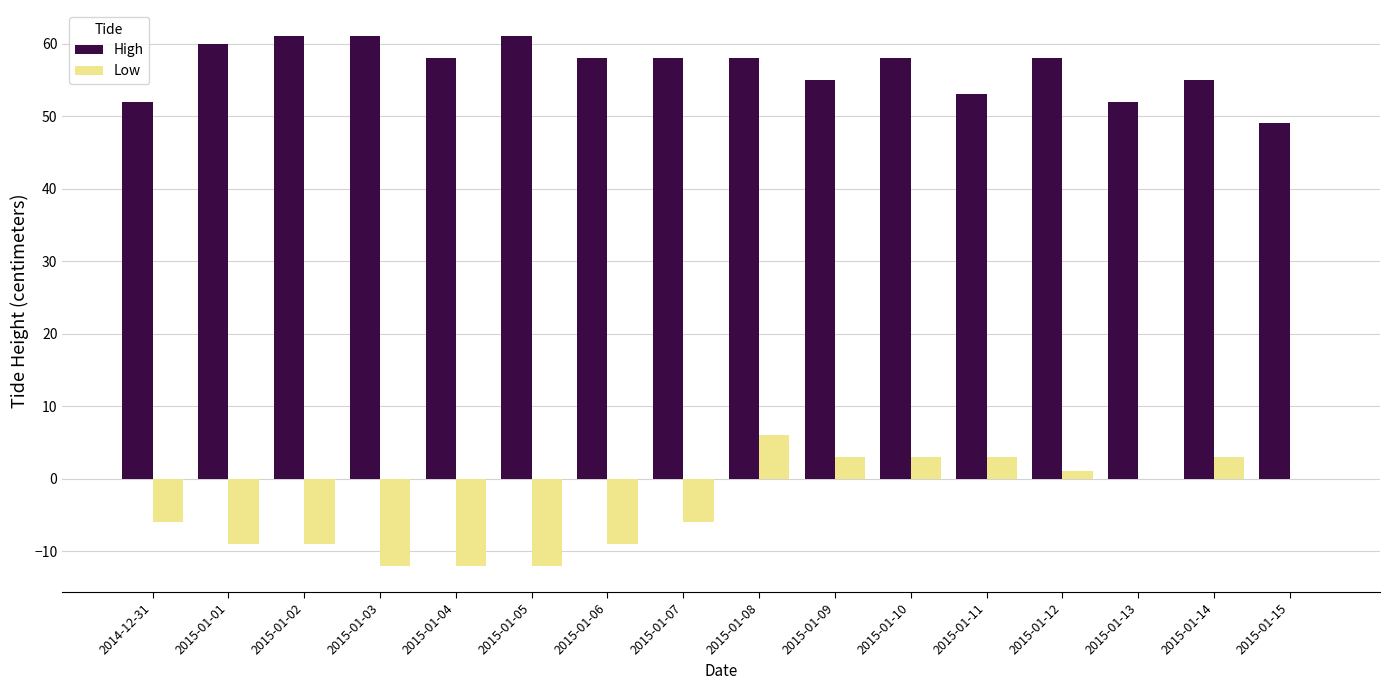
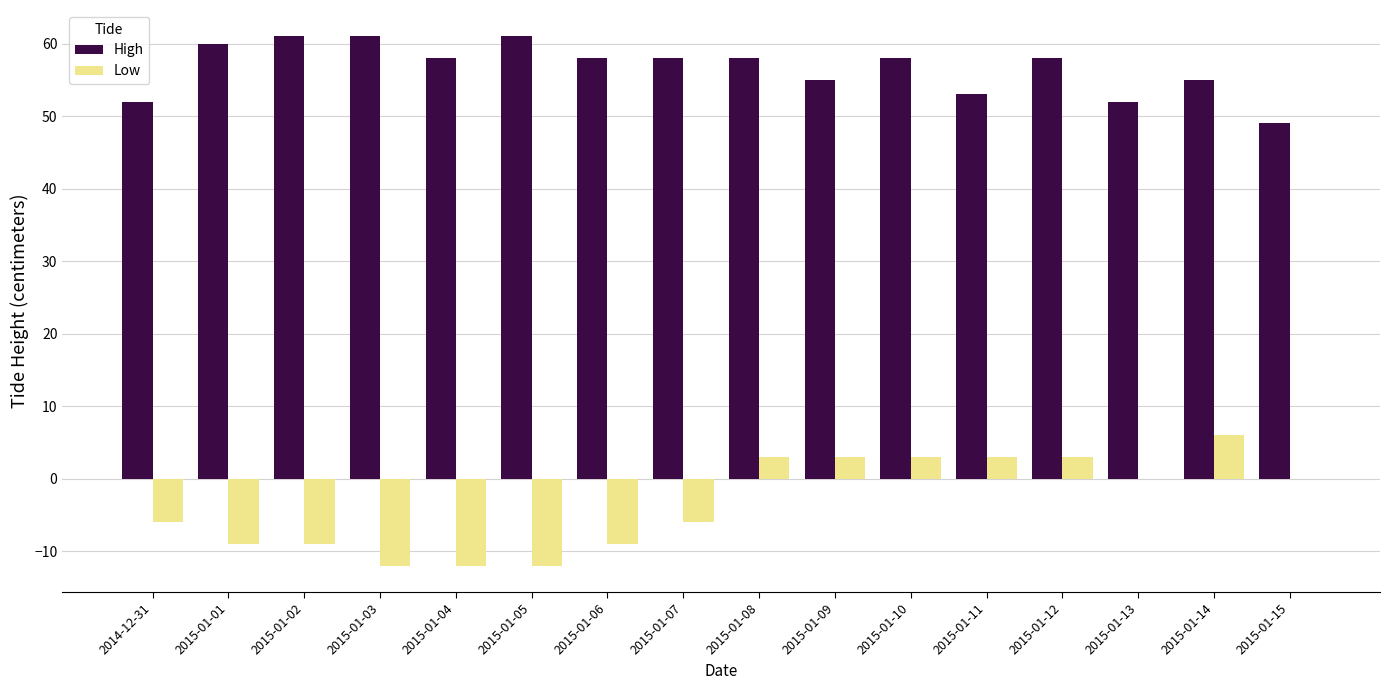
Low, 2015-01-08: 6 -> 3
Low, 2015-01-12: 1 -> 3
Low, 2015-01-14: 3 -> 6
